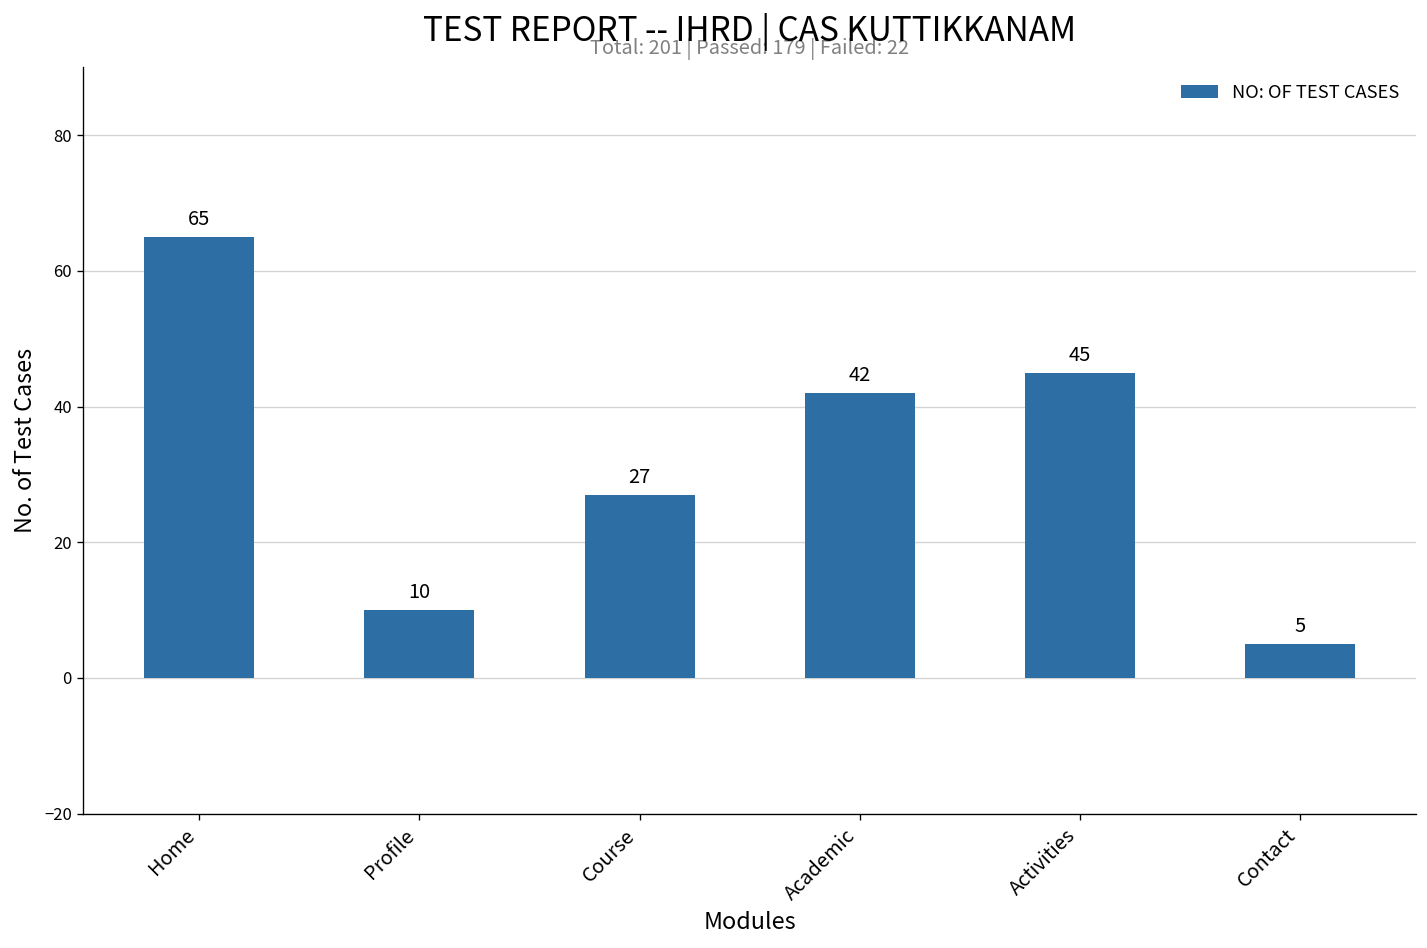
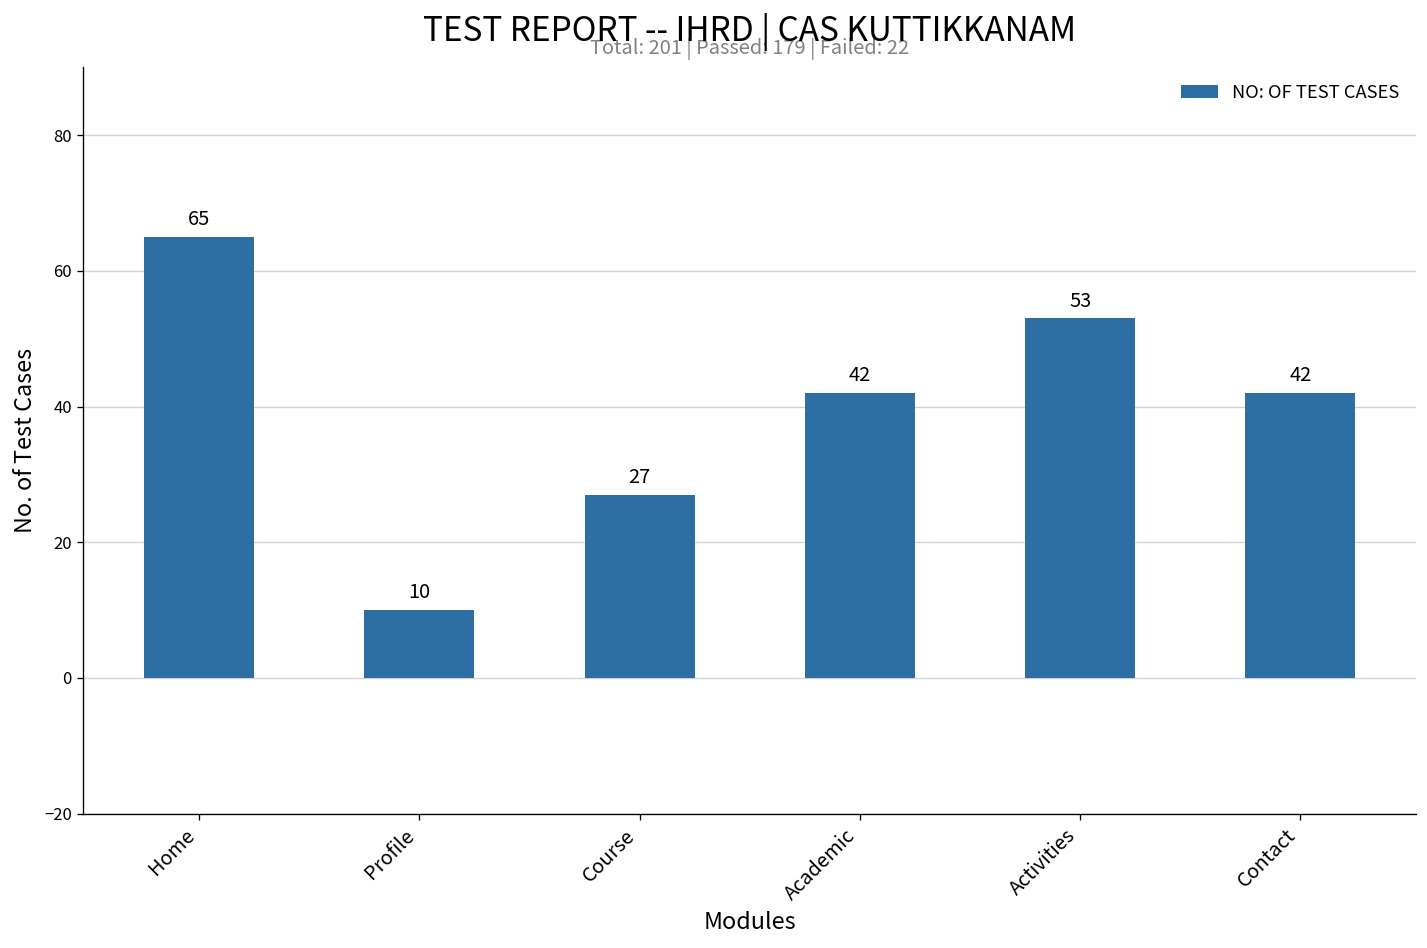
Activities: 45 -> 53
Contact: 5 -> 42
